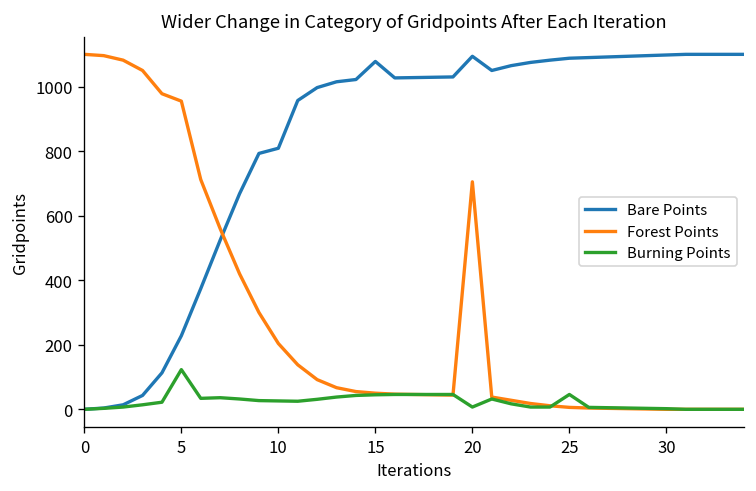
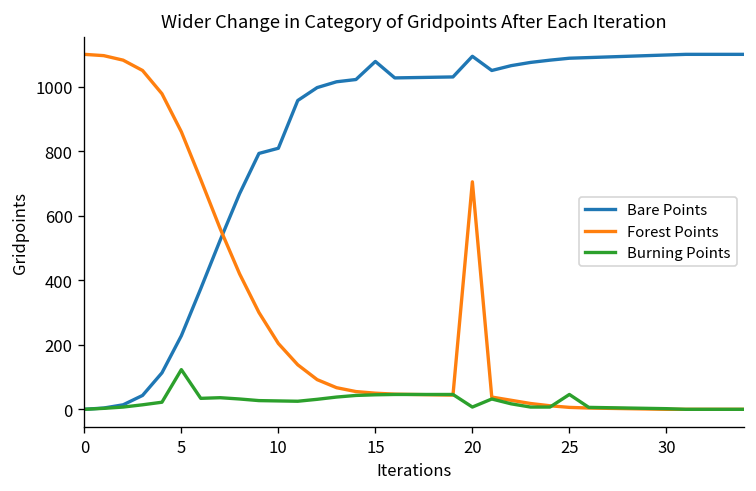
Forest Points, 5: 960 -> 860
